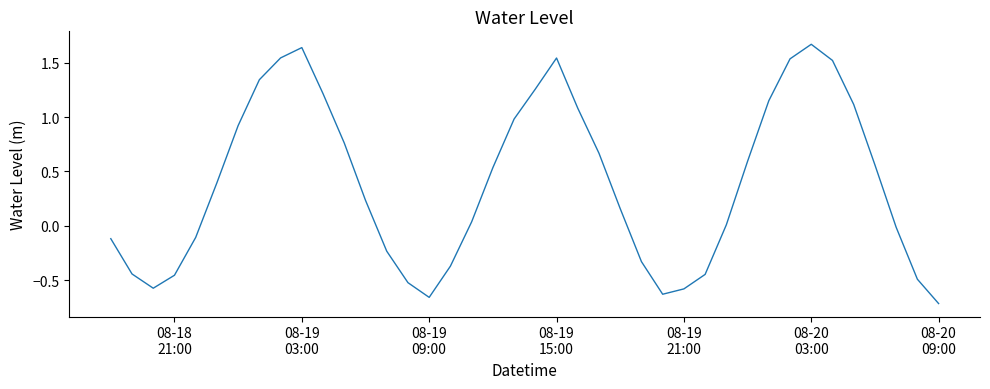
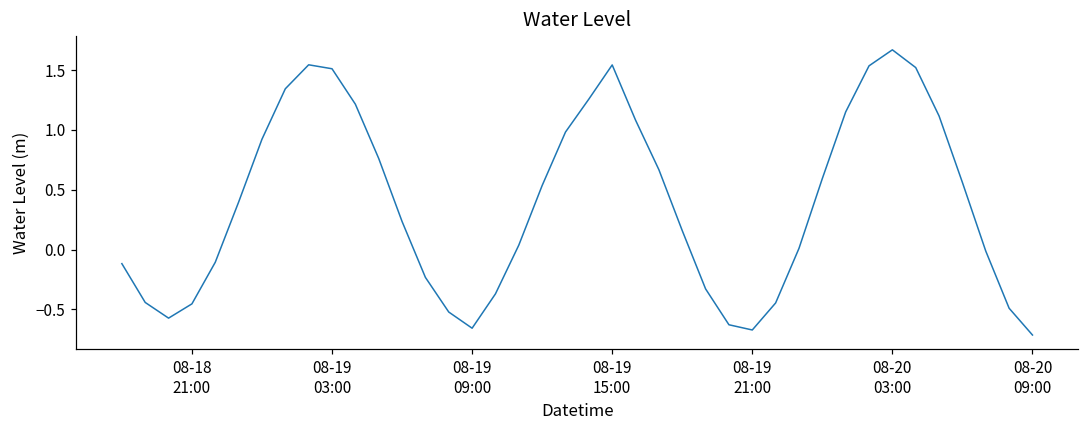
08-19 03:00: 1.64 -> 1.51
08-19 21:00: -0.58 -> -0.67
